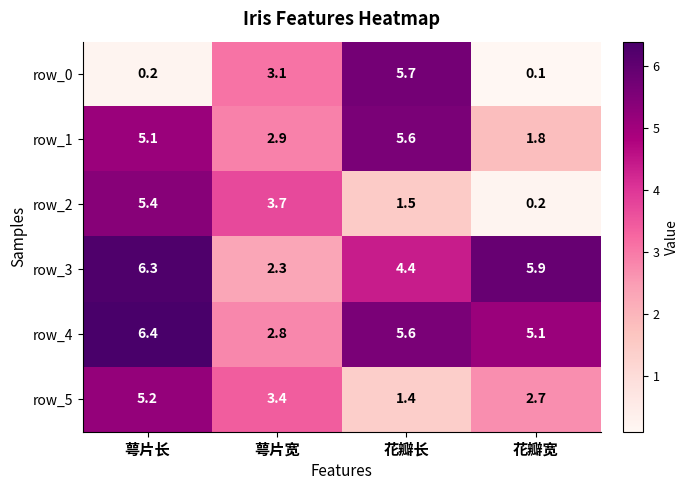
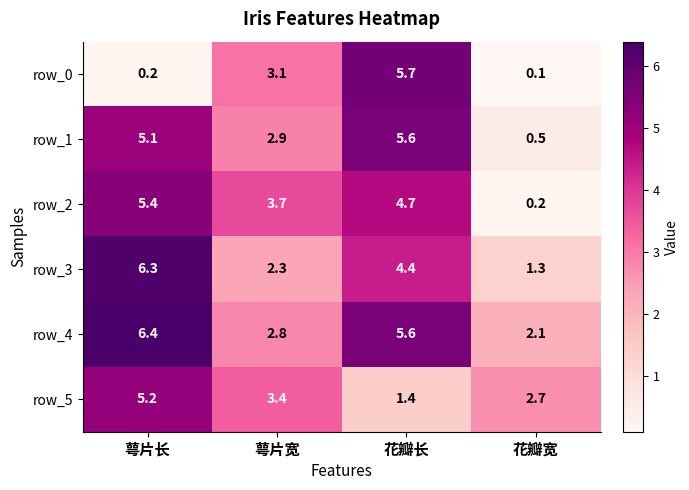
row_1, 花瓣宽: 1.8 -> 0.5
row_2, 花瓣长: 1.5 -> 4.7
row_3, 花瓣宽: 5.9 -> 1.3
row_4, 花瓣宽: 5.1 -> 2.1
